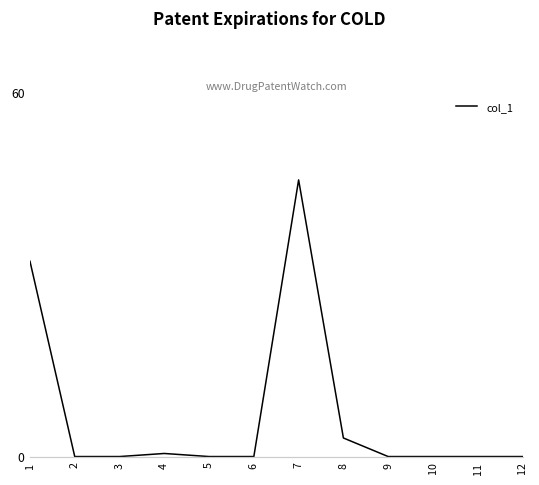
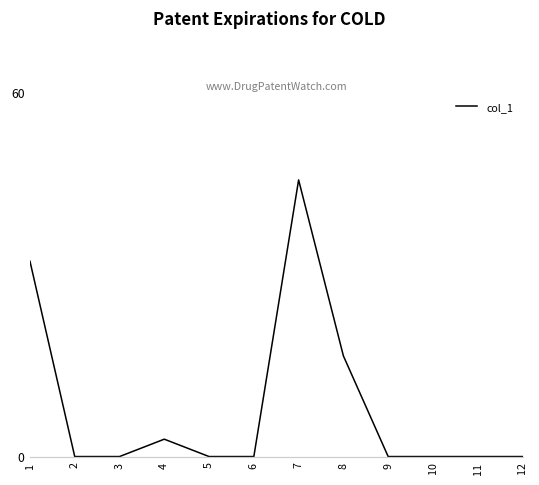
4: 1 -> 3
8: 3 -> 17
